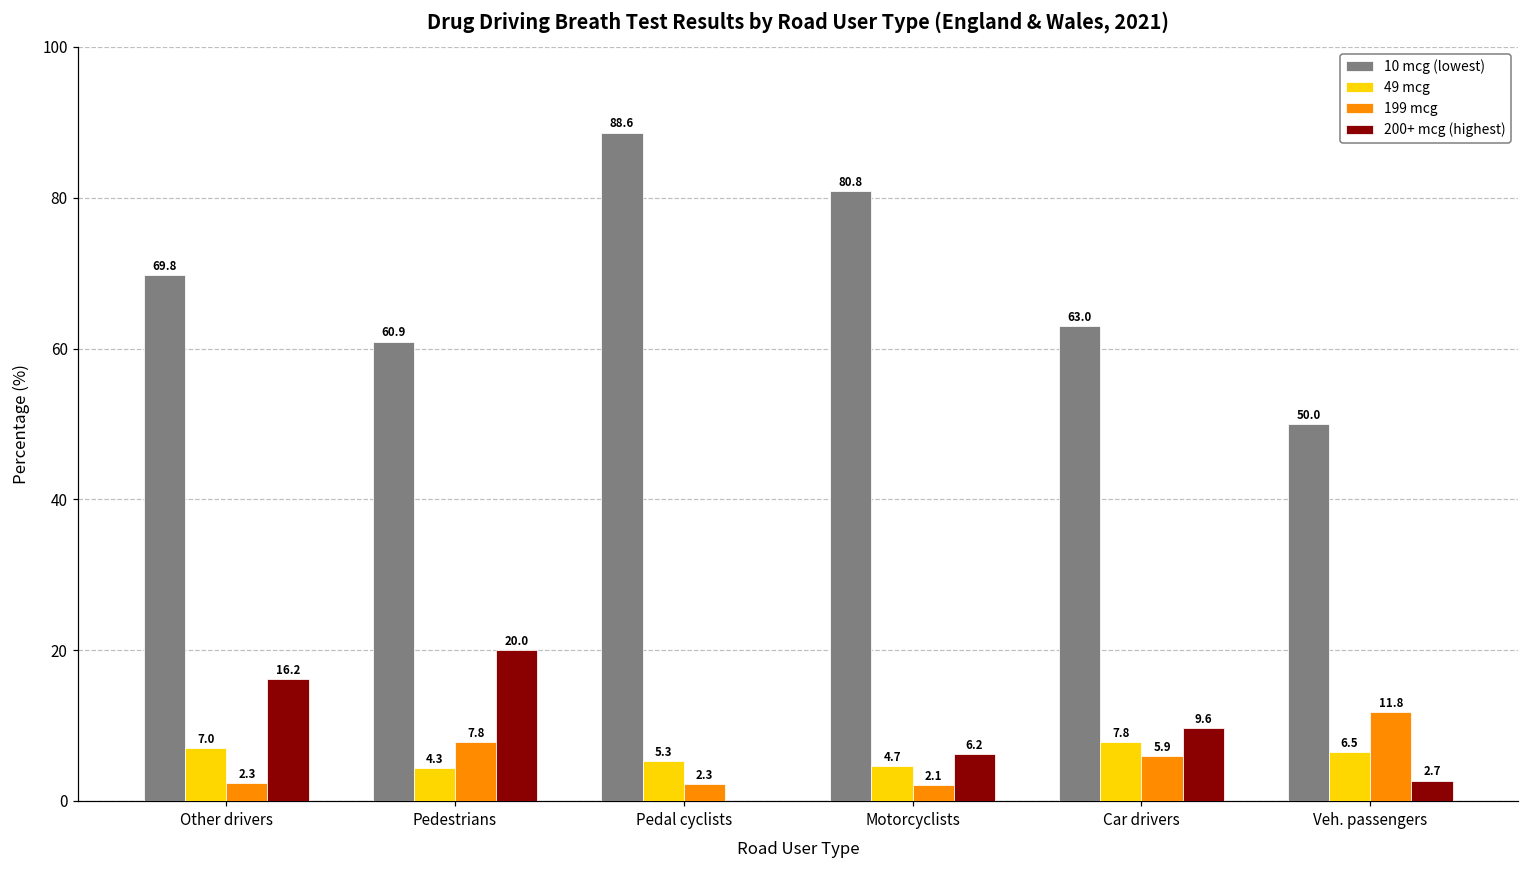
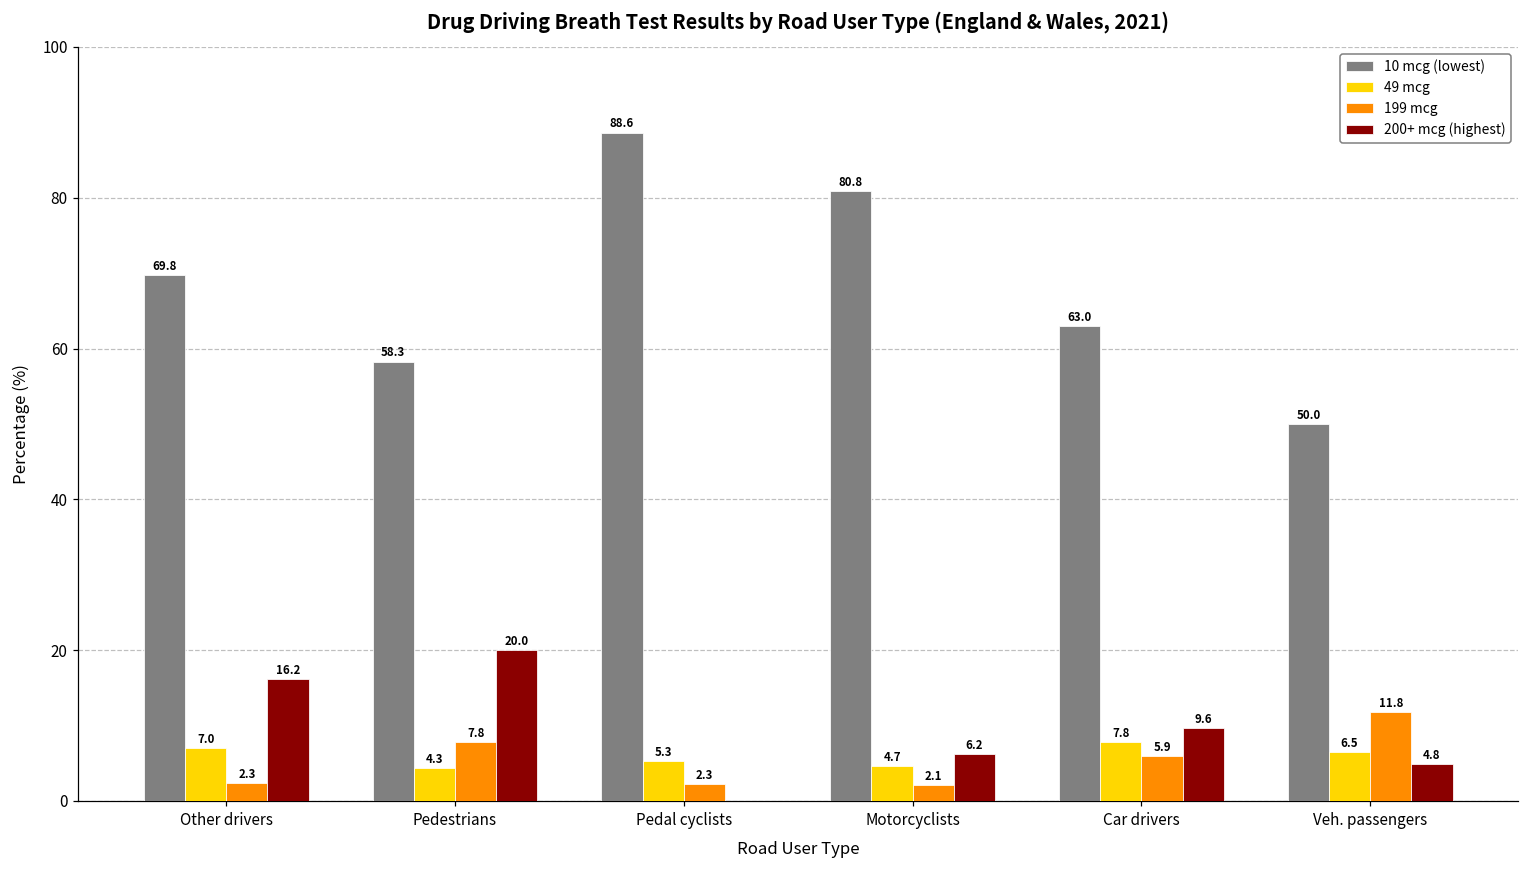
10 mcg (lowest), Pedestrians: 60.9 -> 58.3
200+ mcg (highest), Veh. passengers: 2.7 -> 4.8
